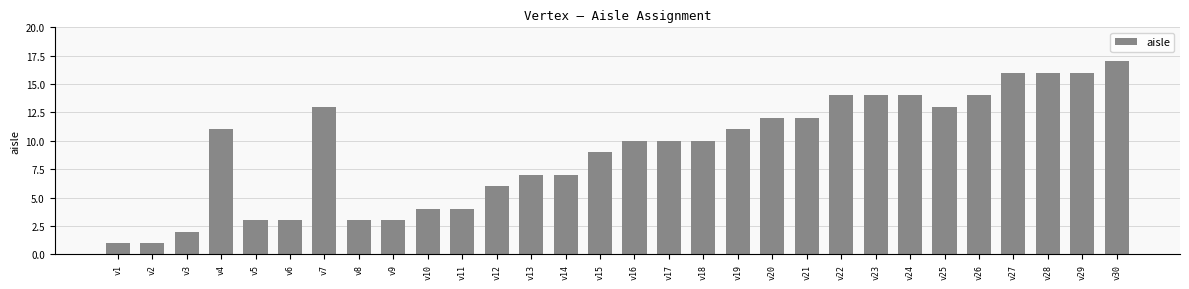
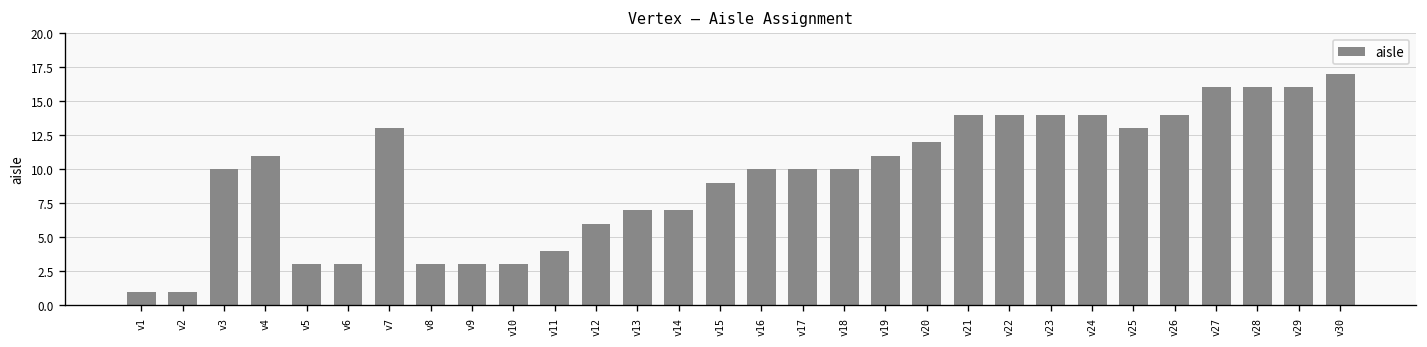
v3: 2 -> 10
v10: 4 -> 3
v21: 12 -> 14
